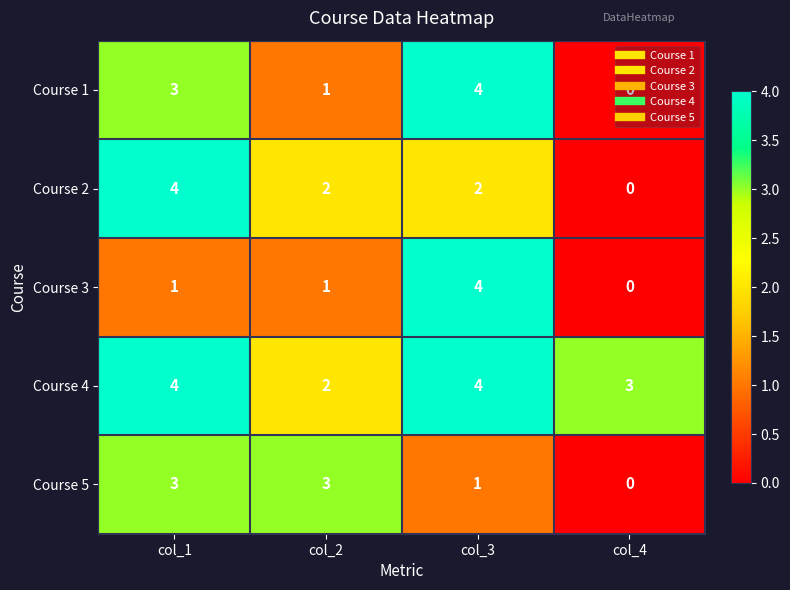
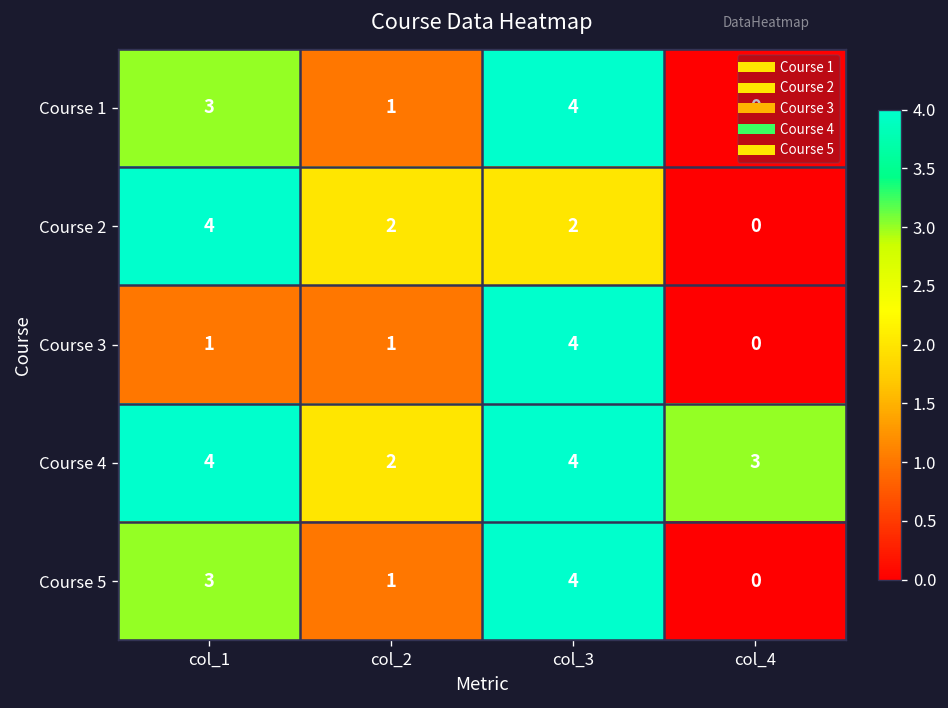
Course 5, col_2: 3 -> 1
Course 5, col_3: 1 -> 4
